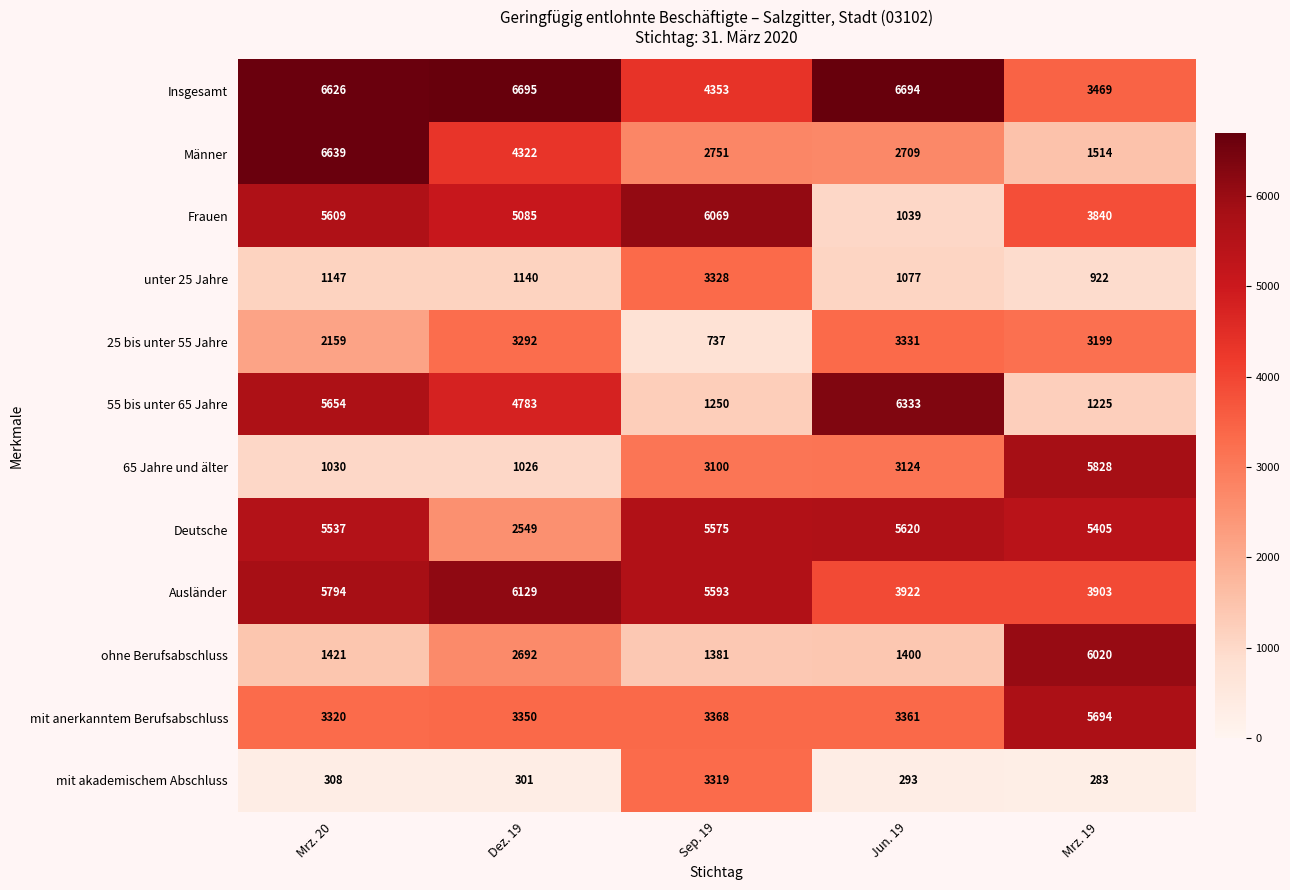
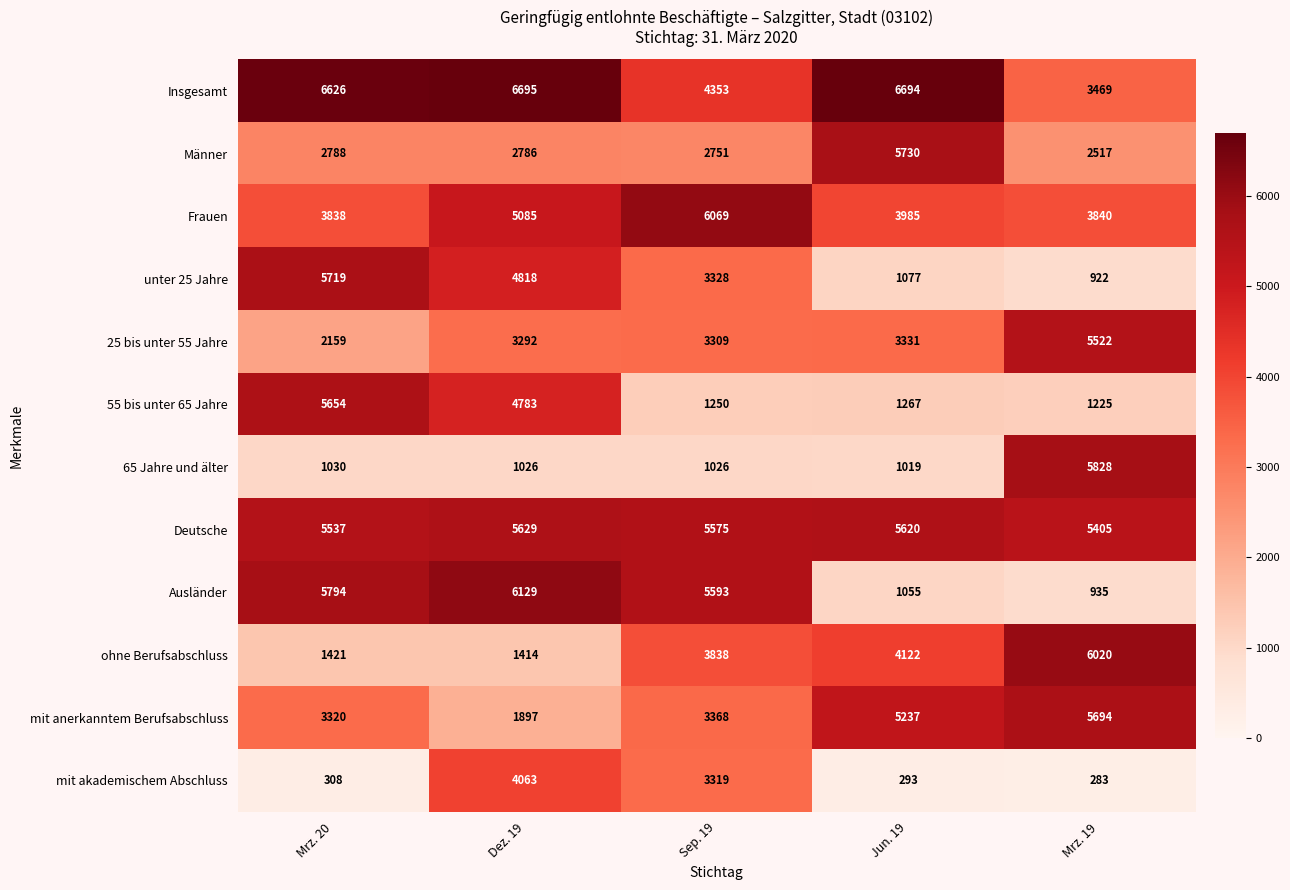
Männer, Mrz. 20: 6639 -> 2788
Männer, Dez. 19: 4322 -> 2786
Männer, Jun. 19: 2709 -> 5730
Männer, Mrz. 19: 1514 -> 2517
Frauen, Mrz. 20: 5609 -> 3838
Frauen, Jun. 19: 1039 -> 3985
unter 25 Jahre, Mrz. 20: 1147 -> 5719
unter 25 Jahre, Dez. 19: 1140 -> 4818
25 bis unter 55 Jahre, Sep. 19: 737 -> 3309
25 bis unter 55 Jahre, Mrz. 19: 3199 -> 5522
55 bis unter 65 Jahre, Jun. 19: 6333 -> 1267
65 Jahre und älter, Sep. 19: 3100 -> 1026
65 Jahre und älter, Jun. 19: 3124 -> 1019
Deutsche, Dez. 19: 2549 -> 5629
Ausländer, Jun. 19: 3922 -> 1055
Ausländer, Mrz. 19: 3903 -> 935
ohne Berufsabschluss, Dez. 19: 2692 -> 1414
ohne Berufsabschluss, Sep. 19: 1381 -> 3838
ohne Berufsabschluss, Jun. 19: 1400 -> 4122
mit anerkanntem Berufsabschluss, Dez. 19: 3350 -> 1897
mit anerkanntem Berufsabschluss, Jun. 19: 3361 -> 5237
mit akademischem Abschluss, Dez. 19: 301 -> 4063
